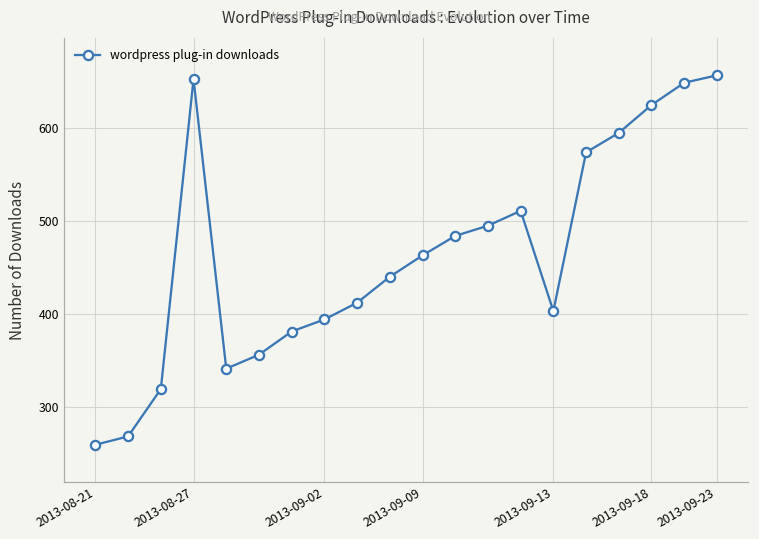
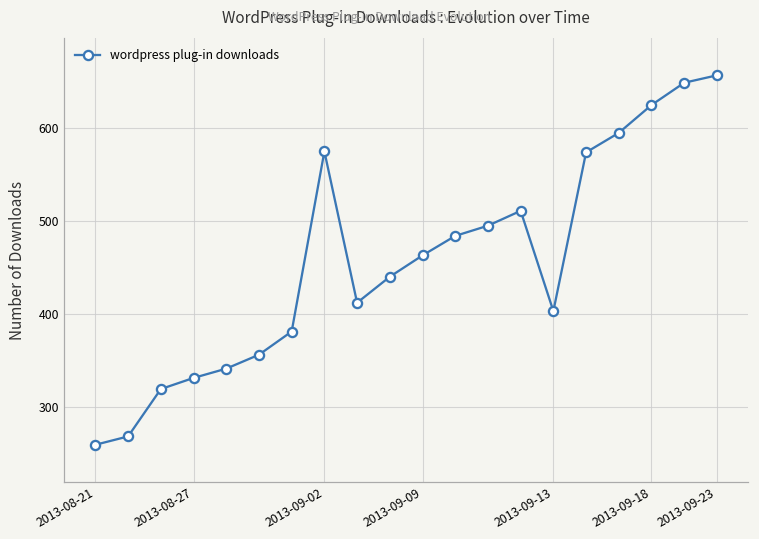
2013-08-27: 650 -> 330
2013-09-02: 390 -> 580
